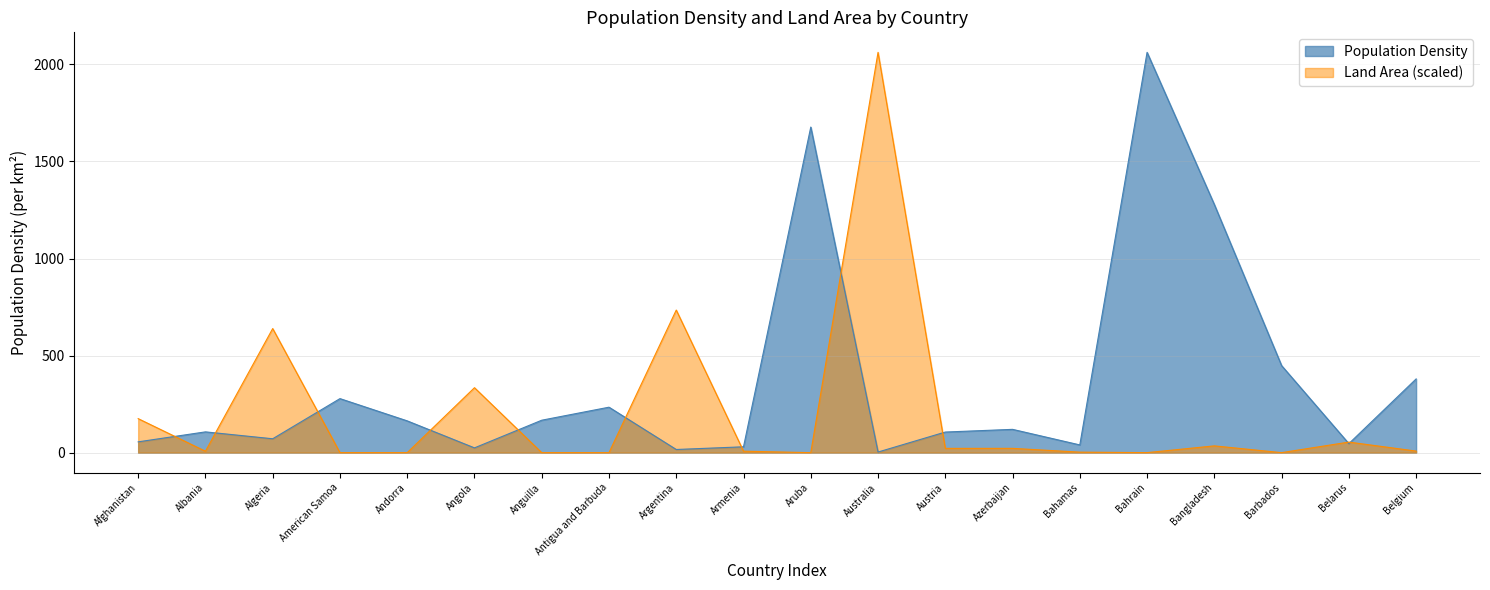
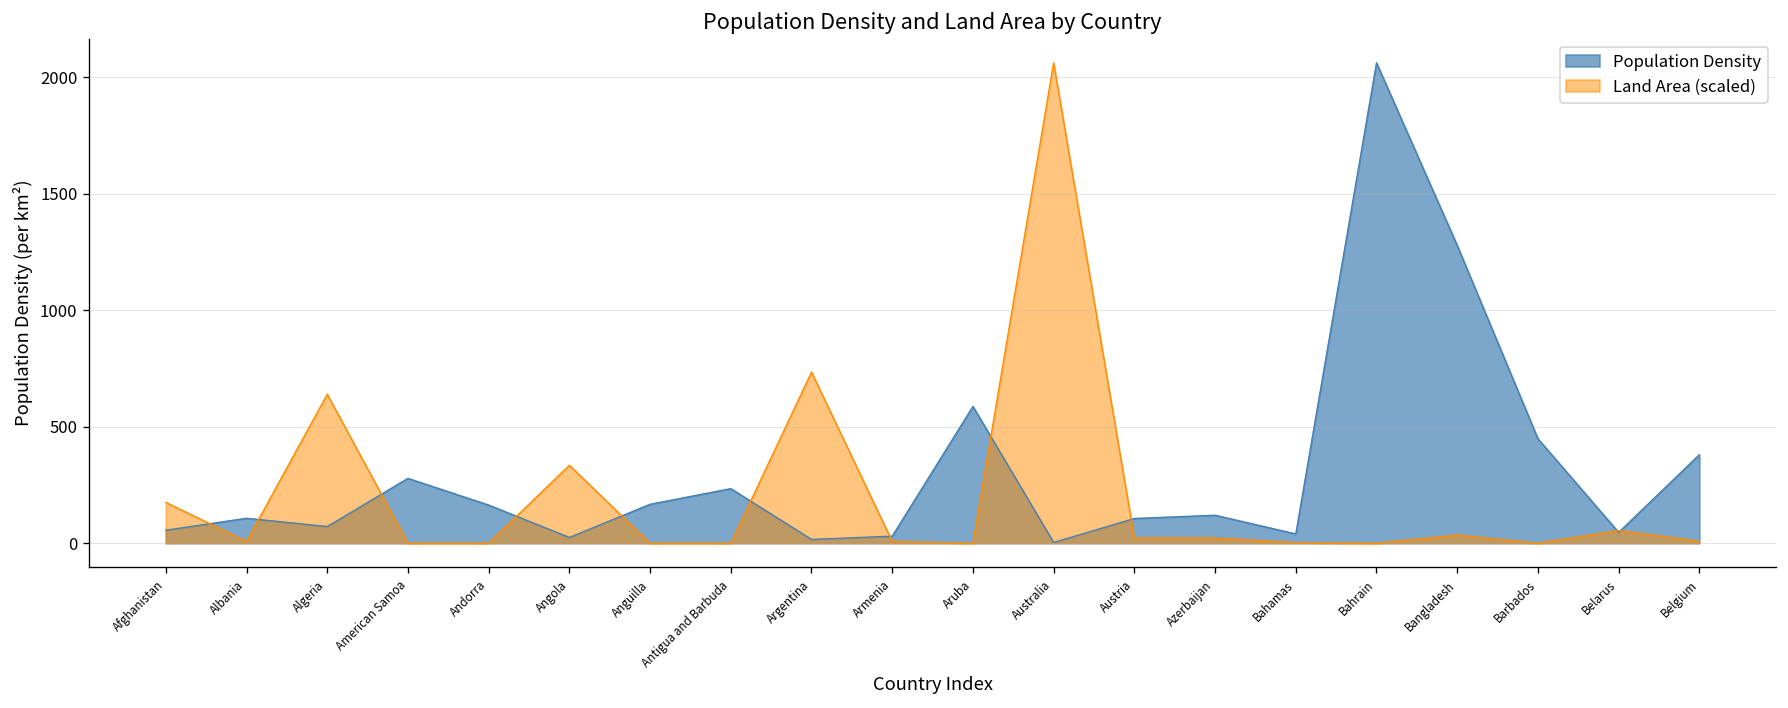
Population Density, Aruba: 1680 -> 590
